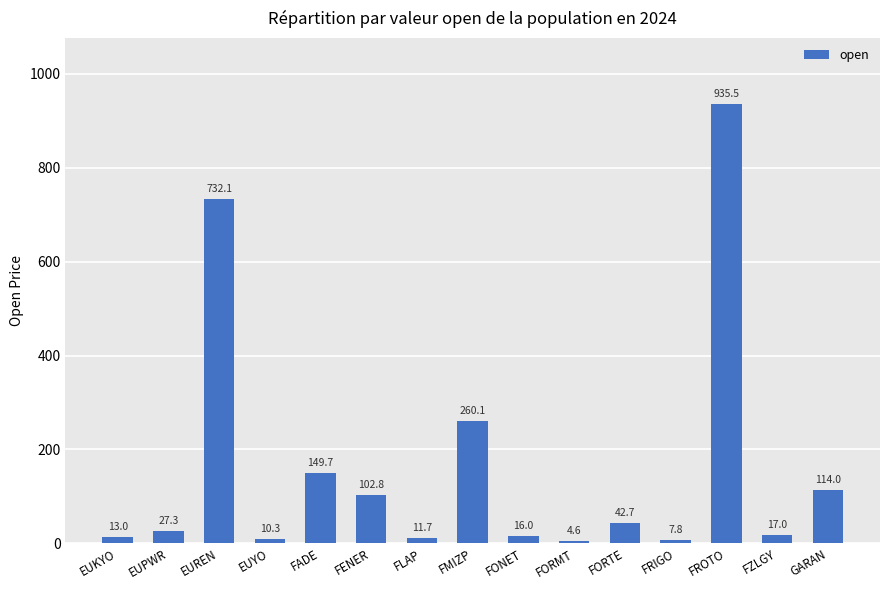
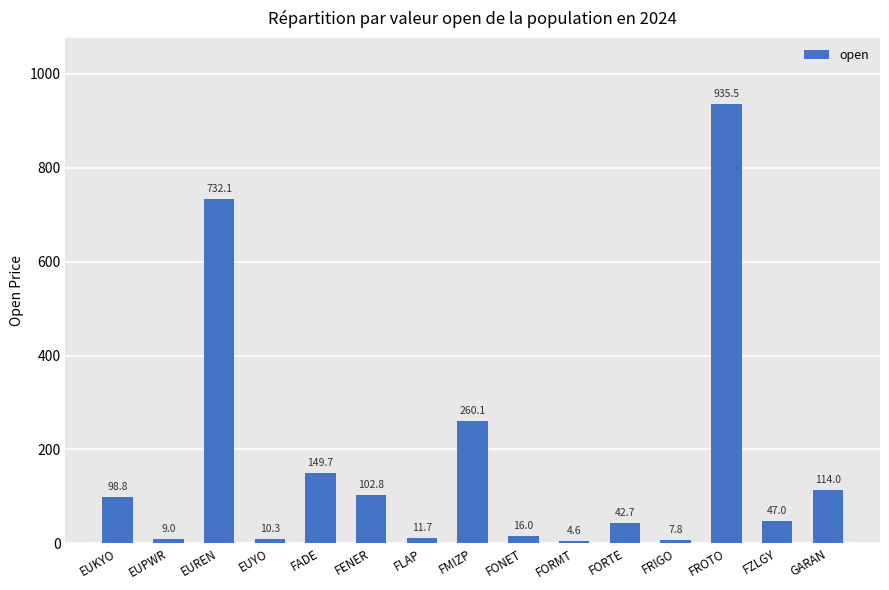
EUKYO: 13.0 -> 98.8
EUPWR: 27.3 -> 9.0
FZLGY: 17.0 -> 47.0
